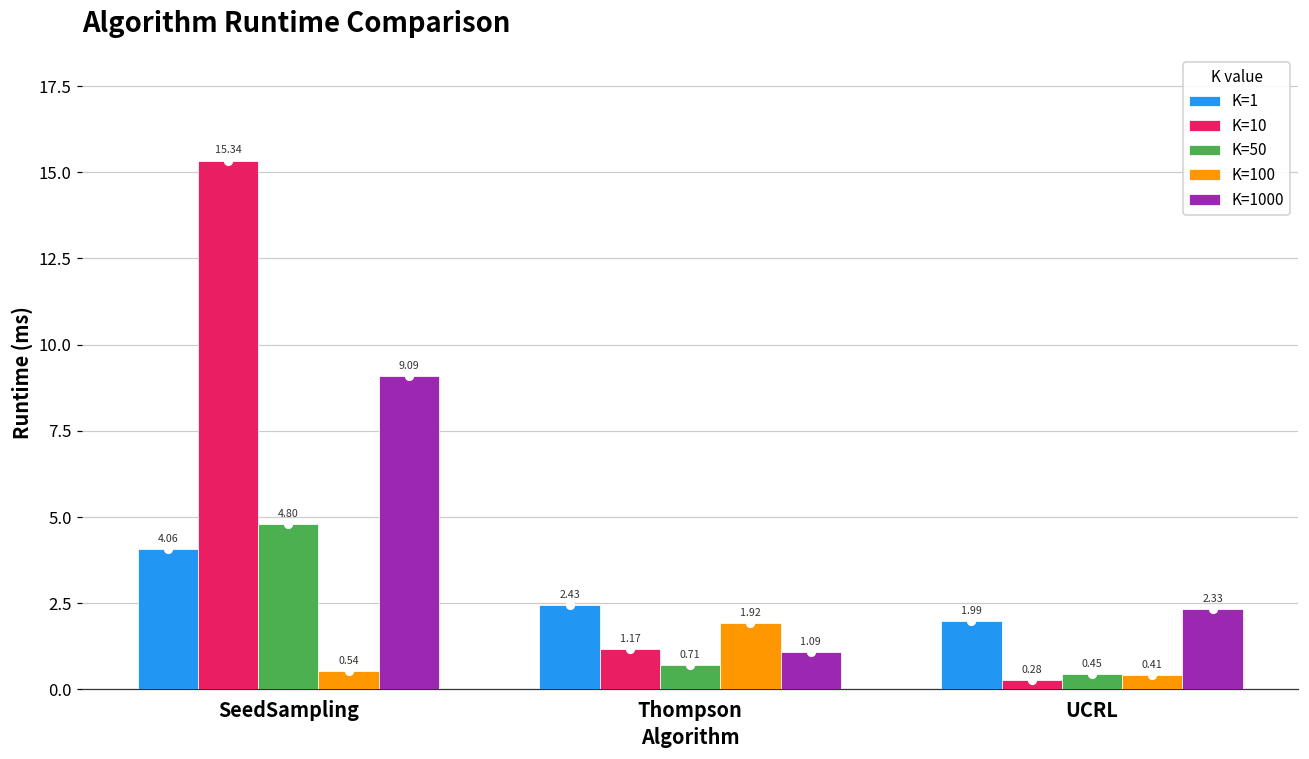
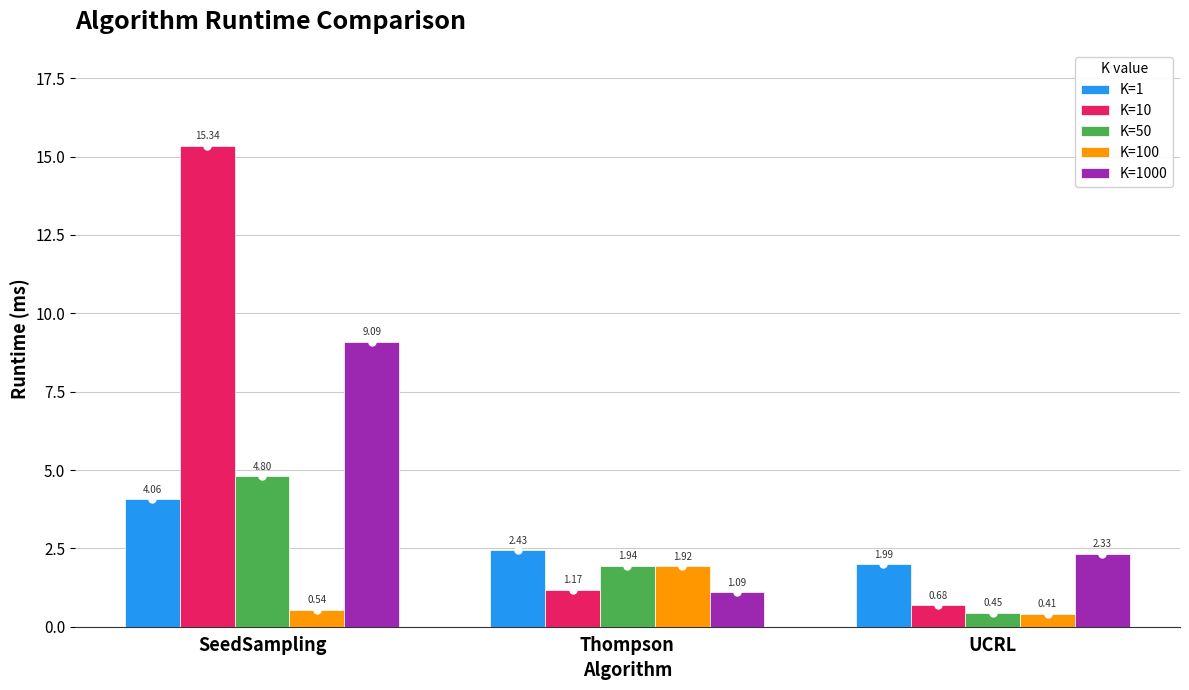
K=50, Thompson: 0.71 -> 1.94
K=10, UCRL: 0.28 -> 0.68
